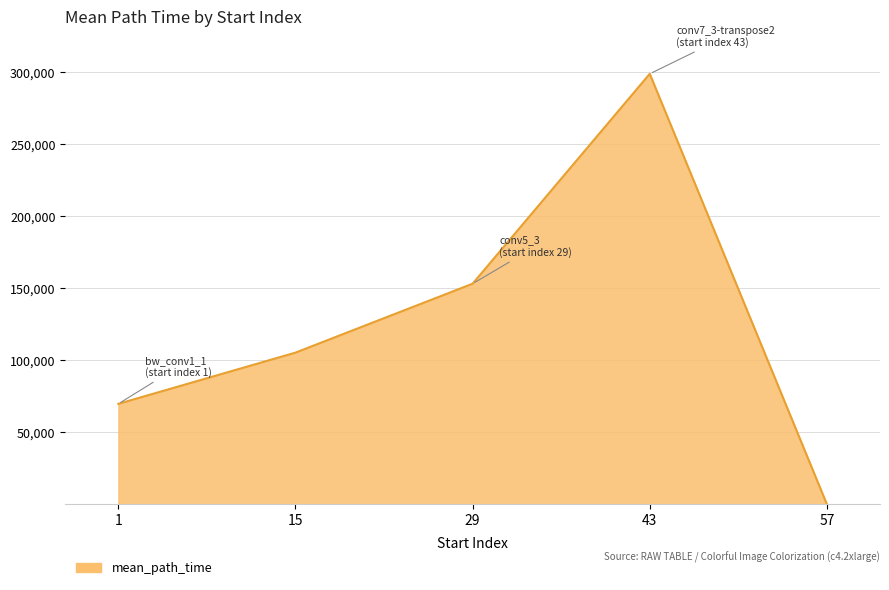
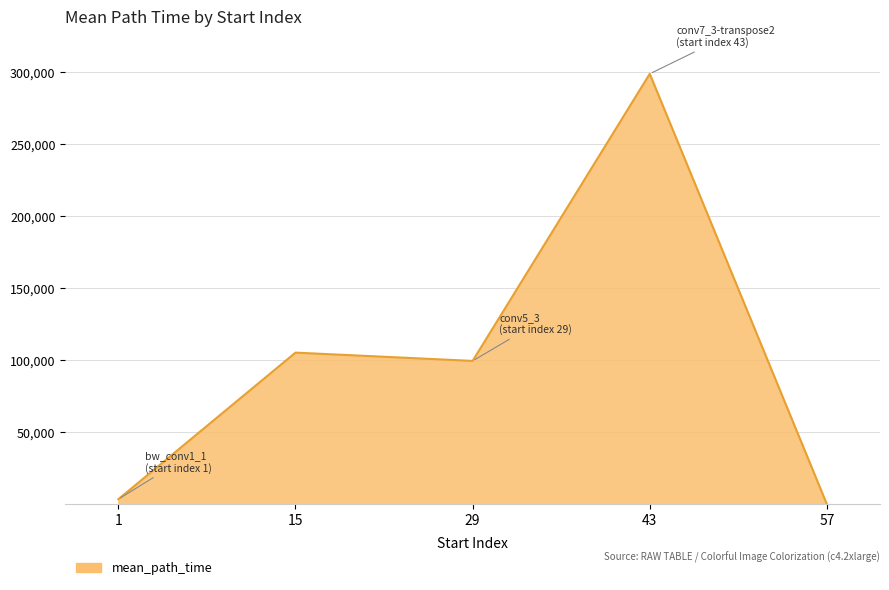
1: 70,000 -> 4,000
29: 153,000 -> 100,000
